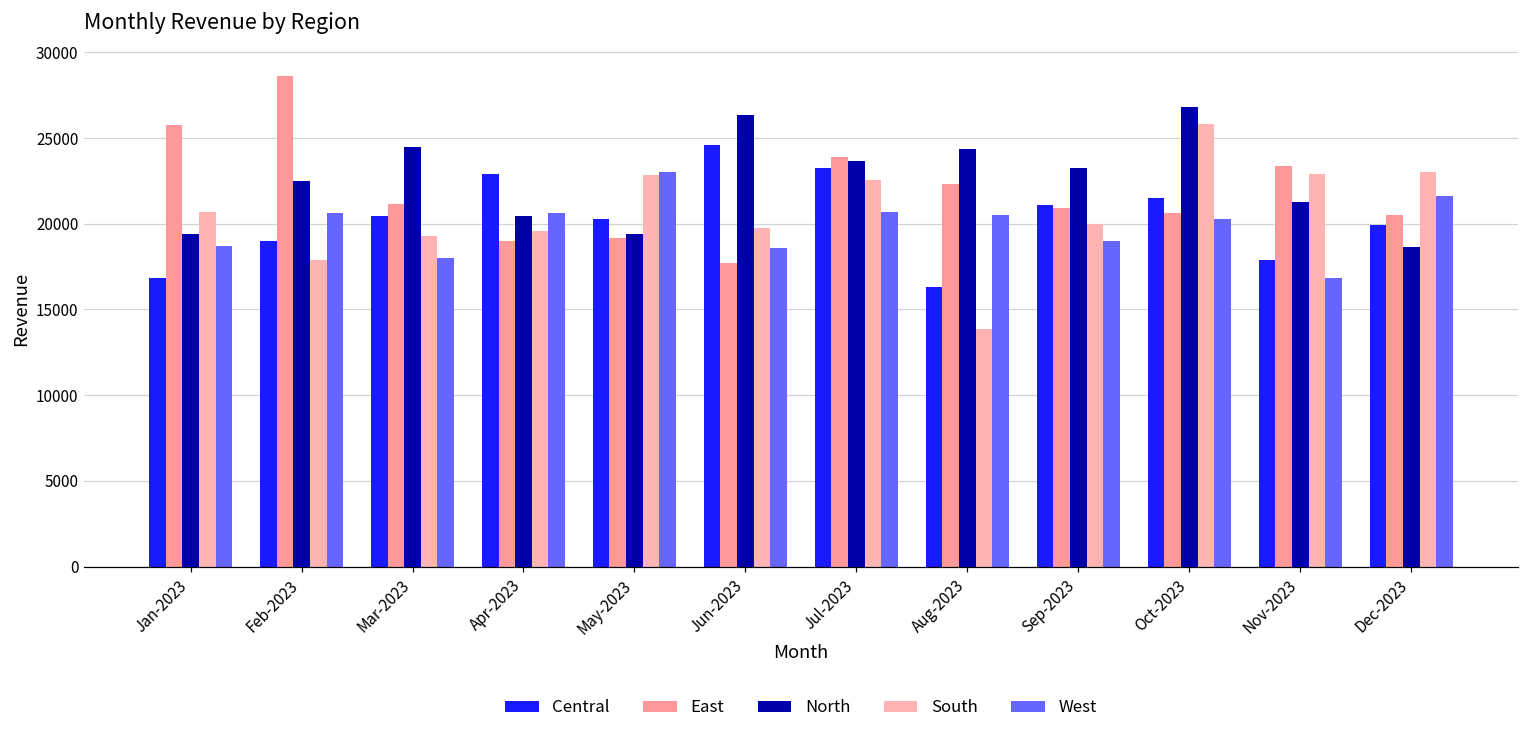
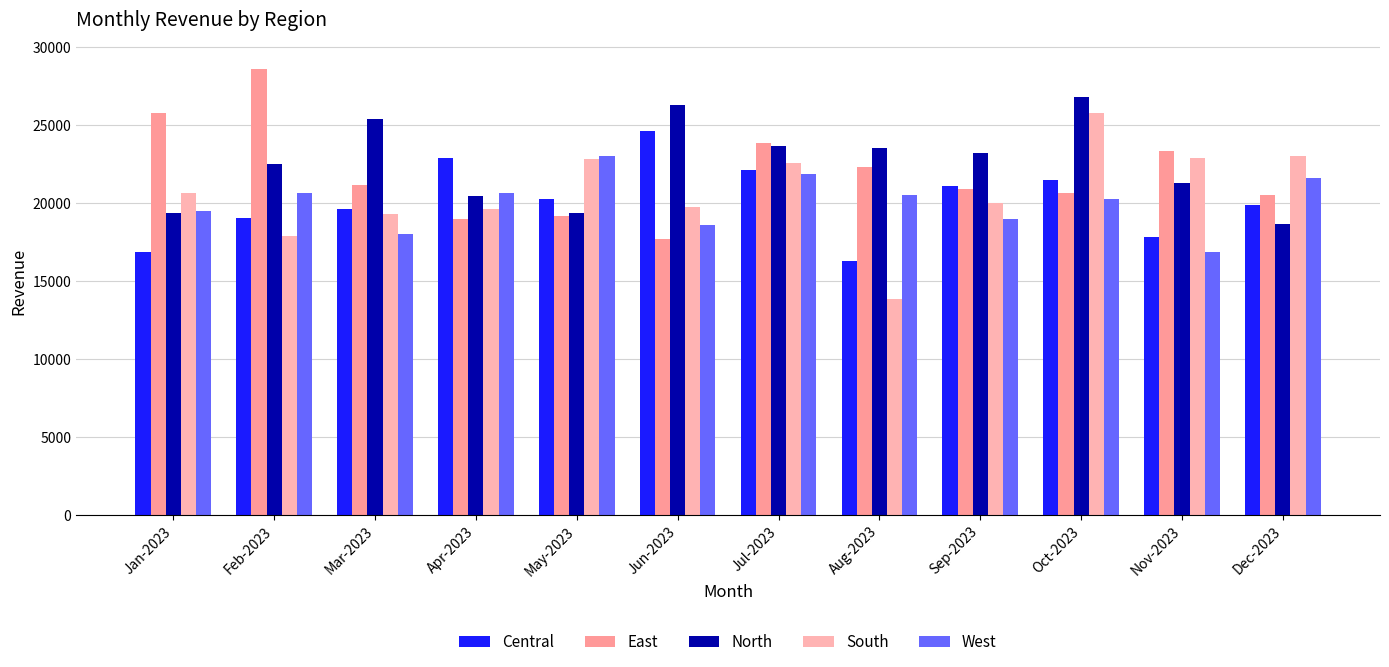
West, Jan-2023: 18700 -> 19500
Central, Mar-2023: 20500 -> 19600
North, Mar-2023: 24500 -> 25400
Central, Jul-2023: 23200 -> 22200
West, Jul-2023: 20700 -> 21900
North, Aug-2023: 24400 -> 23600
